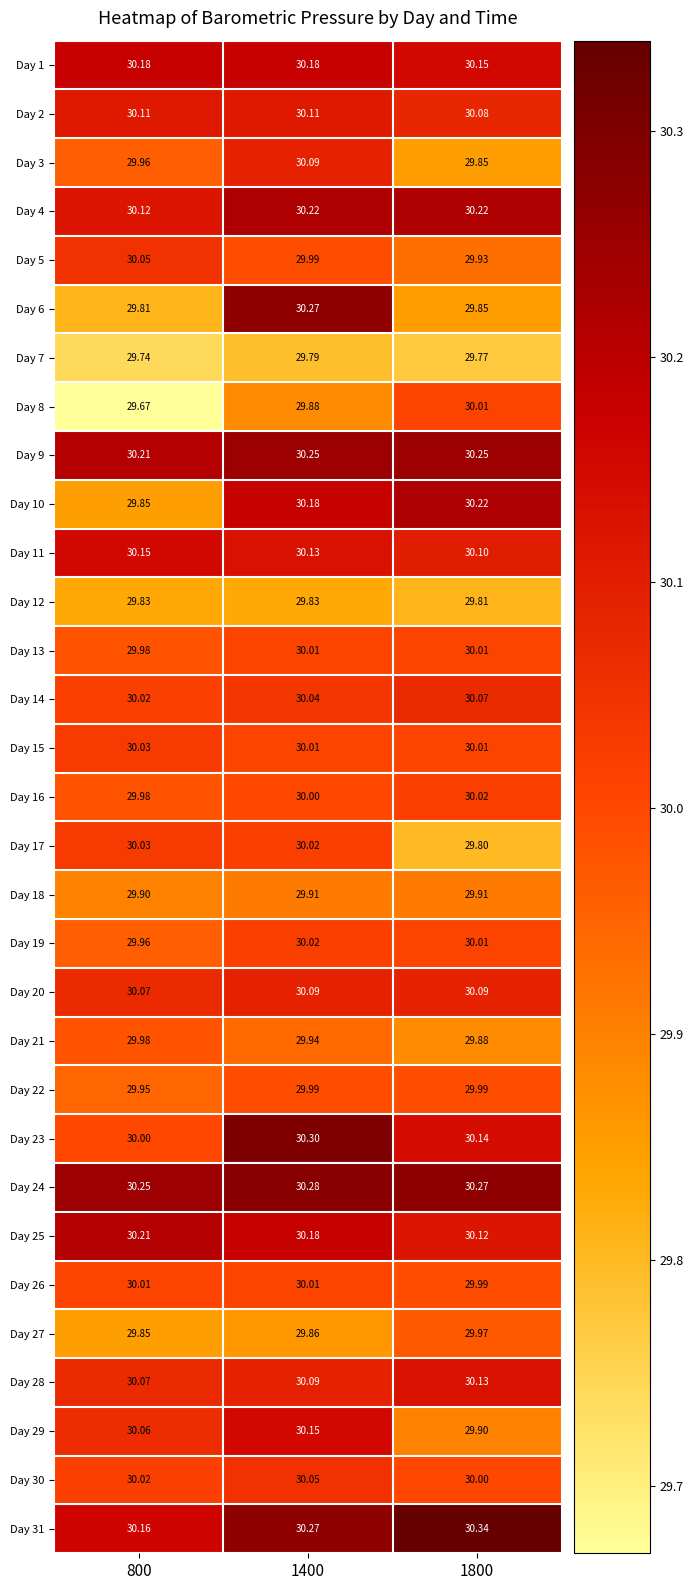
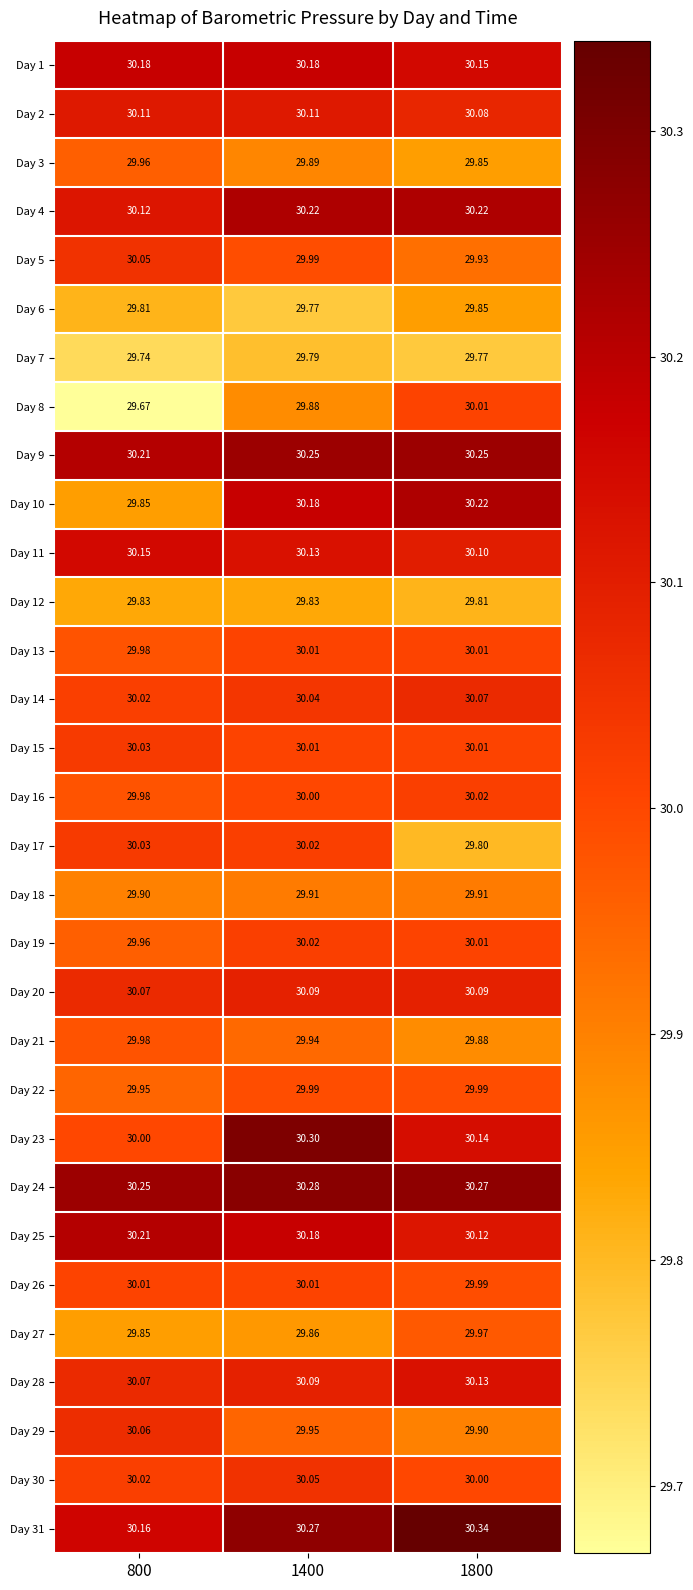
Day 3, 1400: 30.09 -> 29.89
Day 6, 1400: 30.27 -> 29.77
Day 29, 1400: 30.15 -> 29.95
